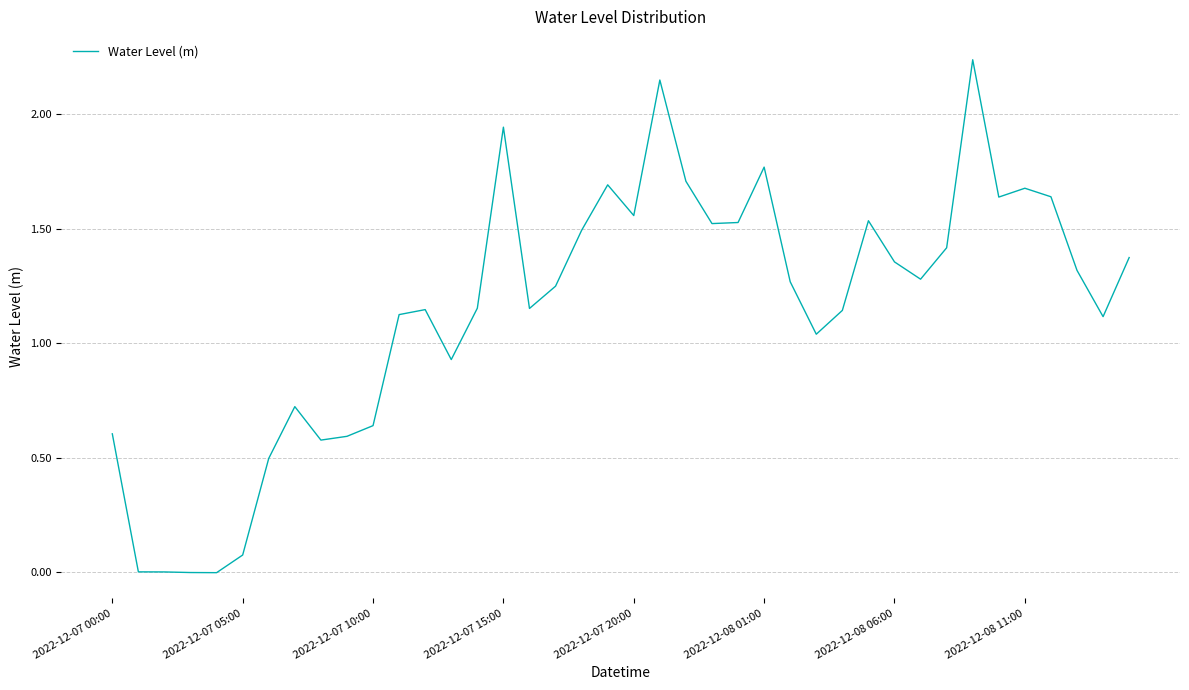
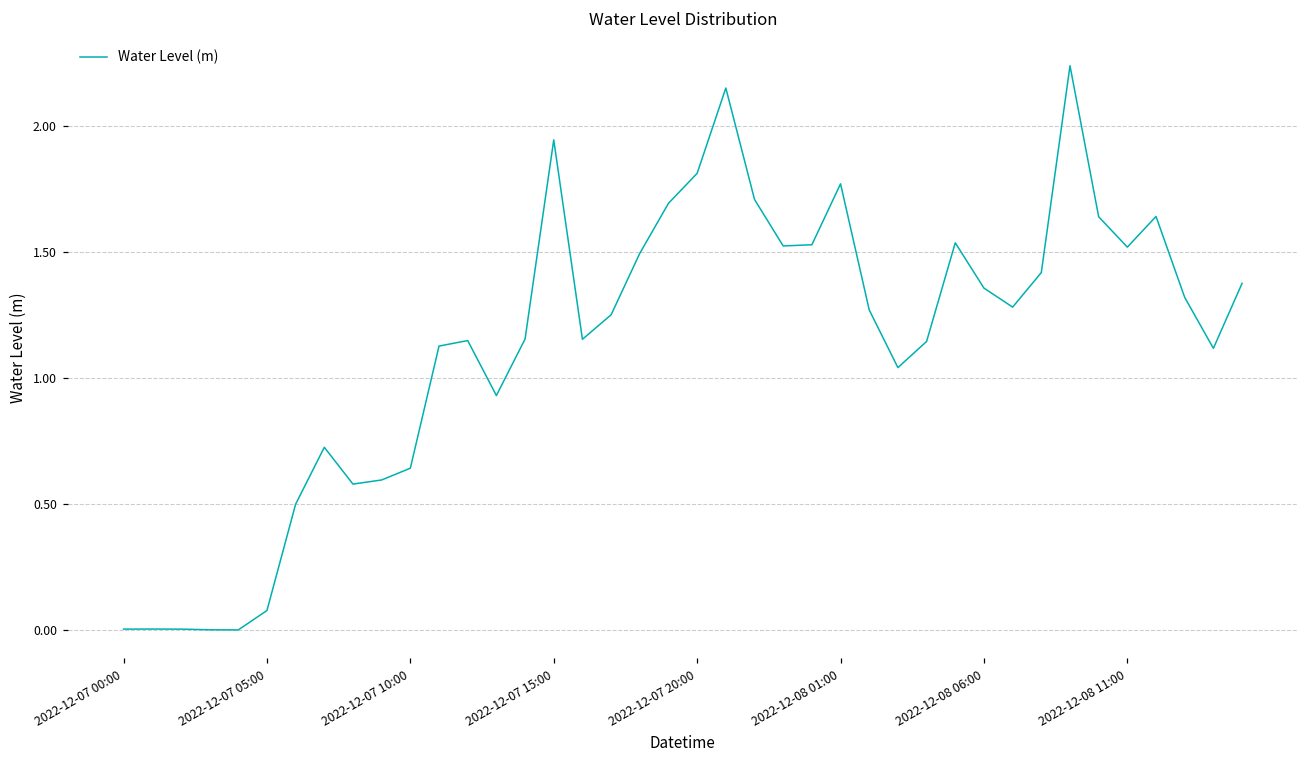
2022-12-07 00:00: 0.61 -> 0.00
2022-12-07 20:00: 1.56 -> 1.81
2022-12-08 11:00: 1.68 -> 1.52
